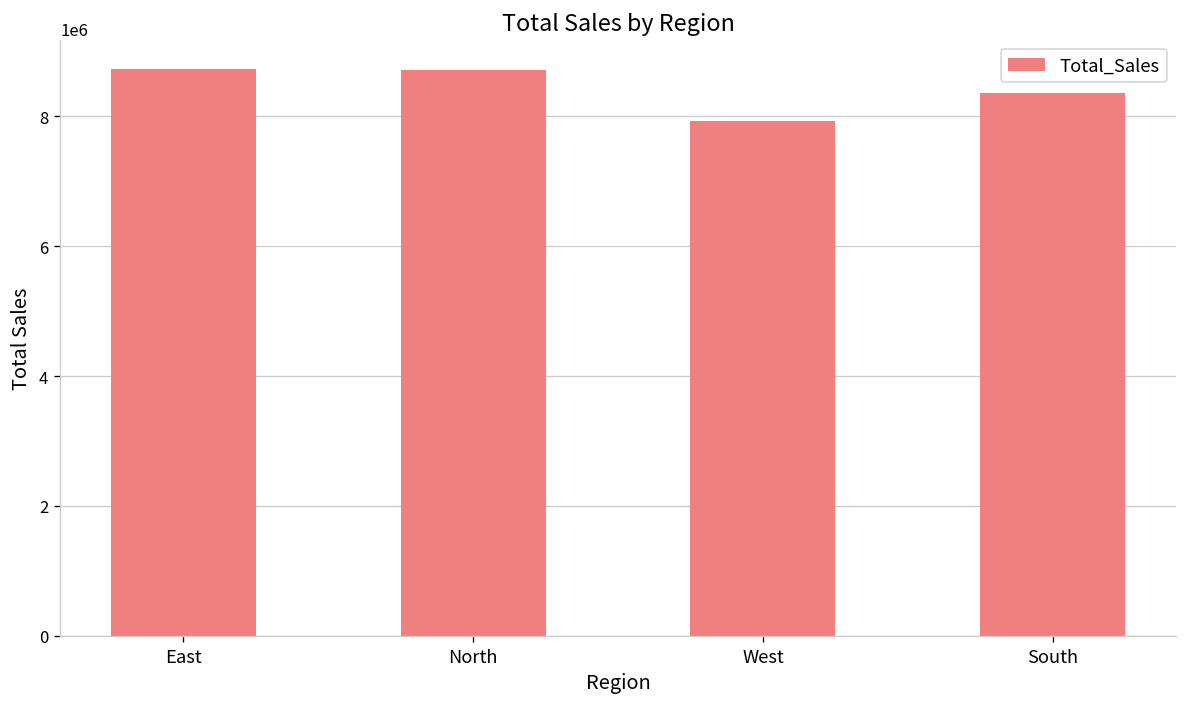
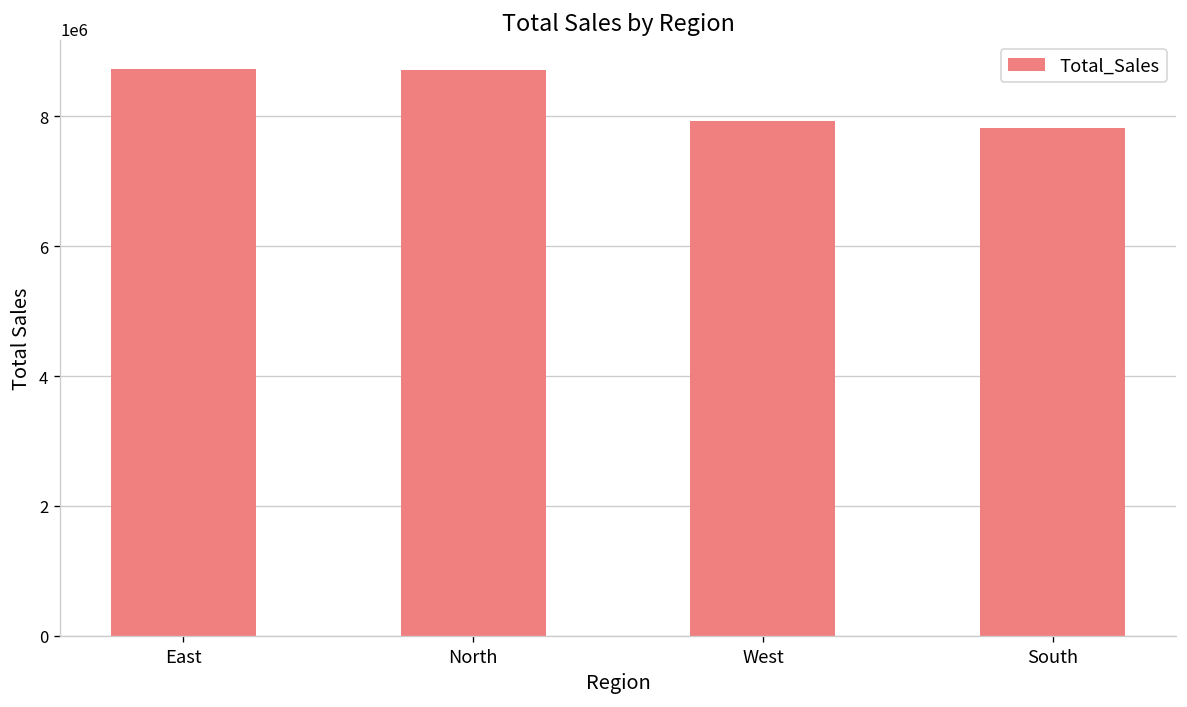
South: 8400000 -> 7800000
